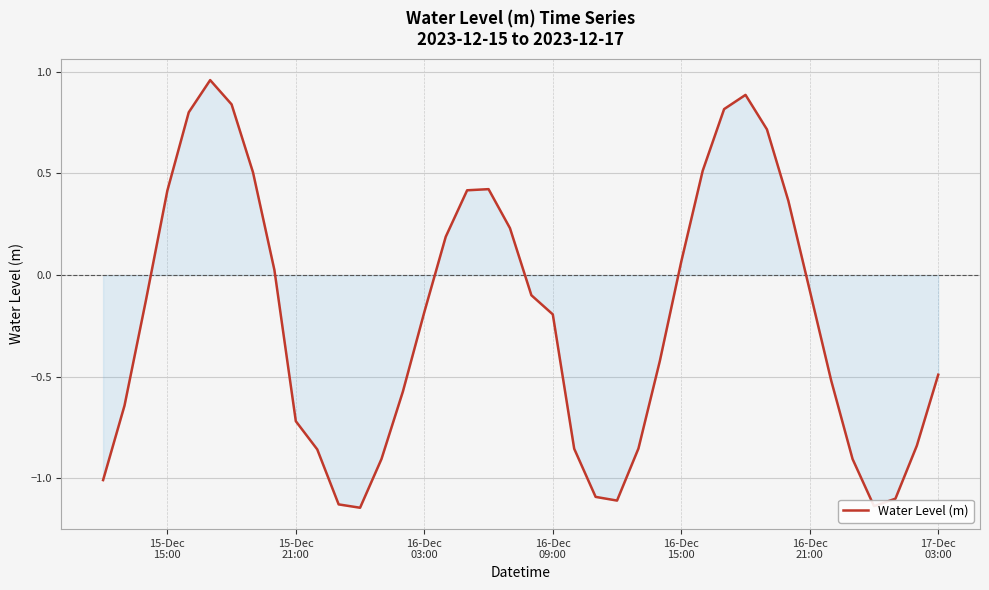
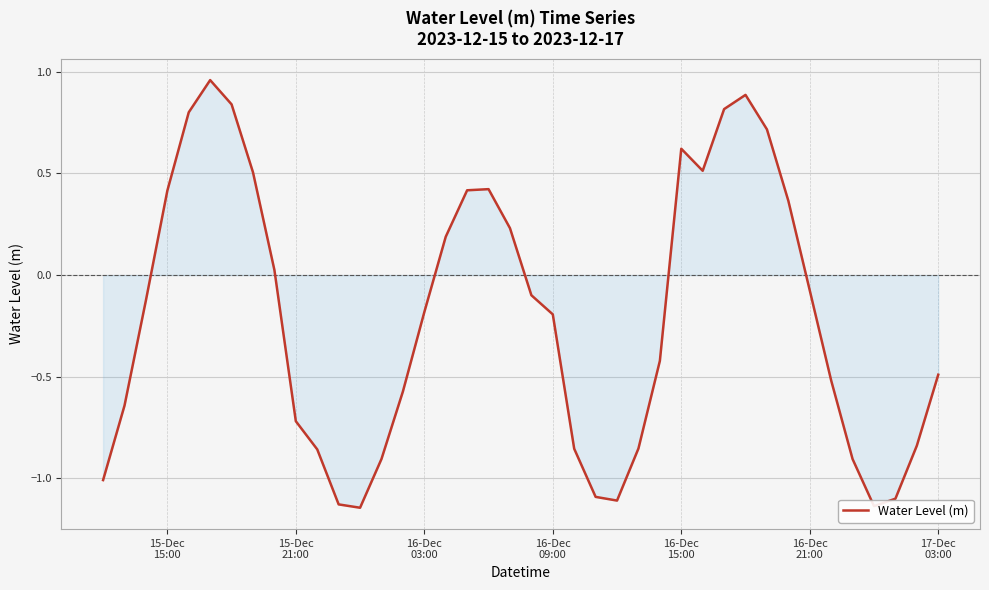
Water Level (m), 16-Dec 15:00: 0.07 -> 0.62
